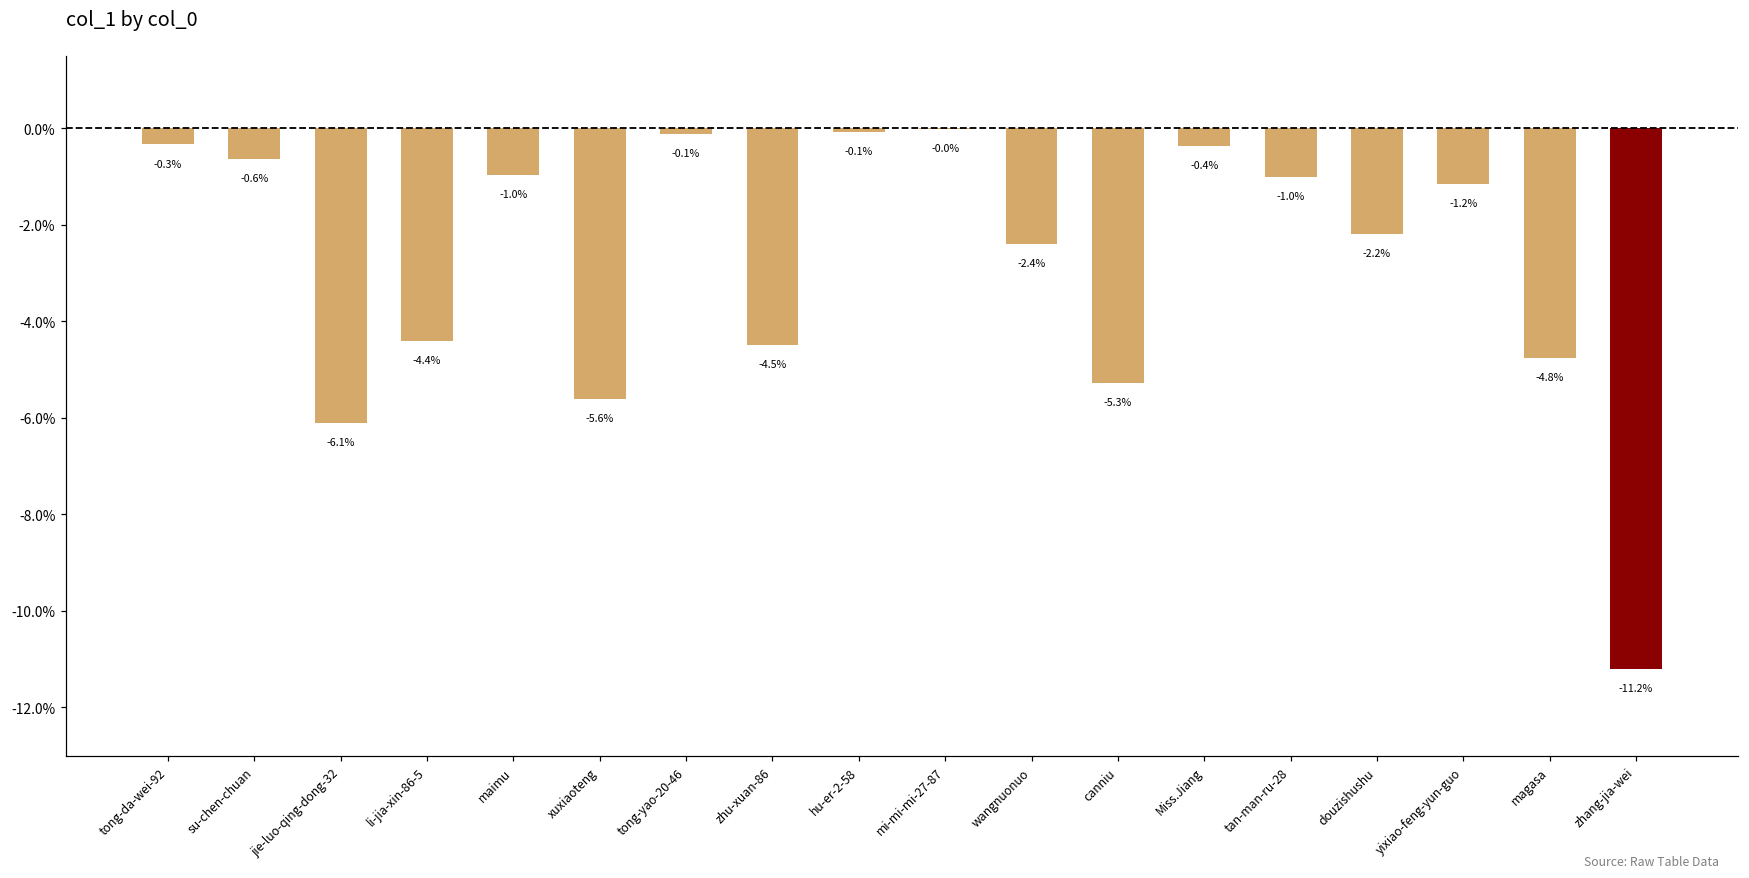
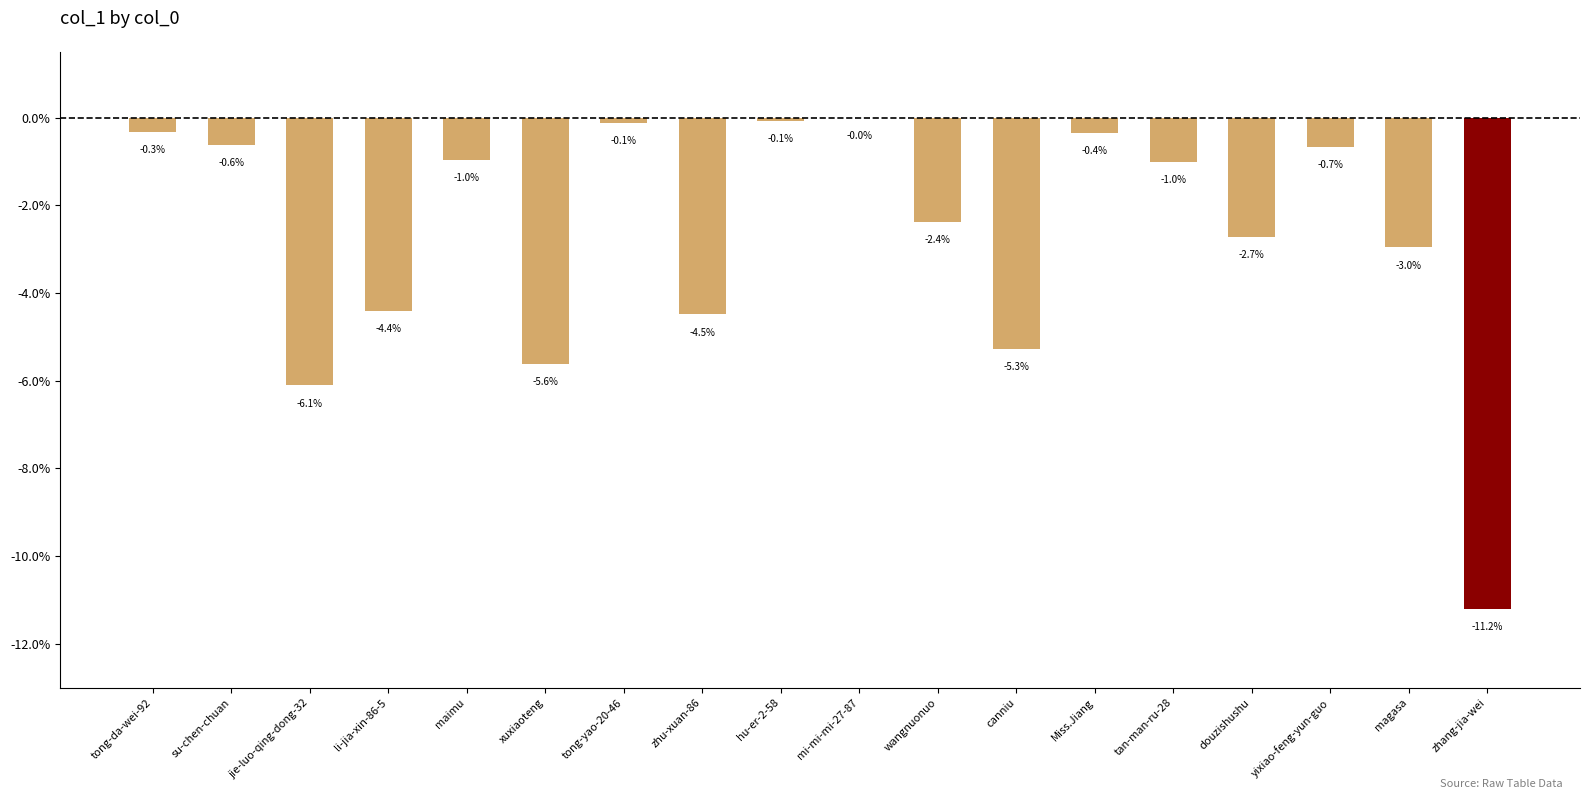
douzishushu: -2.2% -> -2.7%
yixiao-feng-yun-guo: -1.2% -> -0.7%
magasa: -4.8% -> -3.0%
